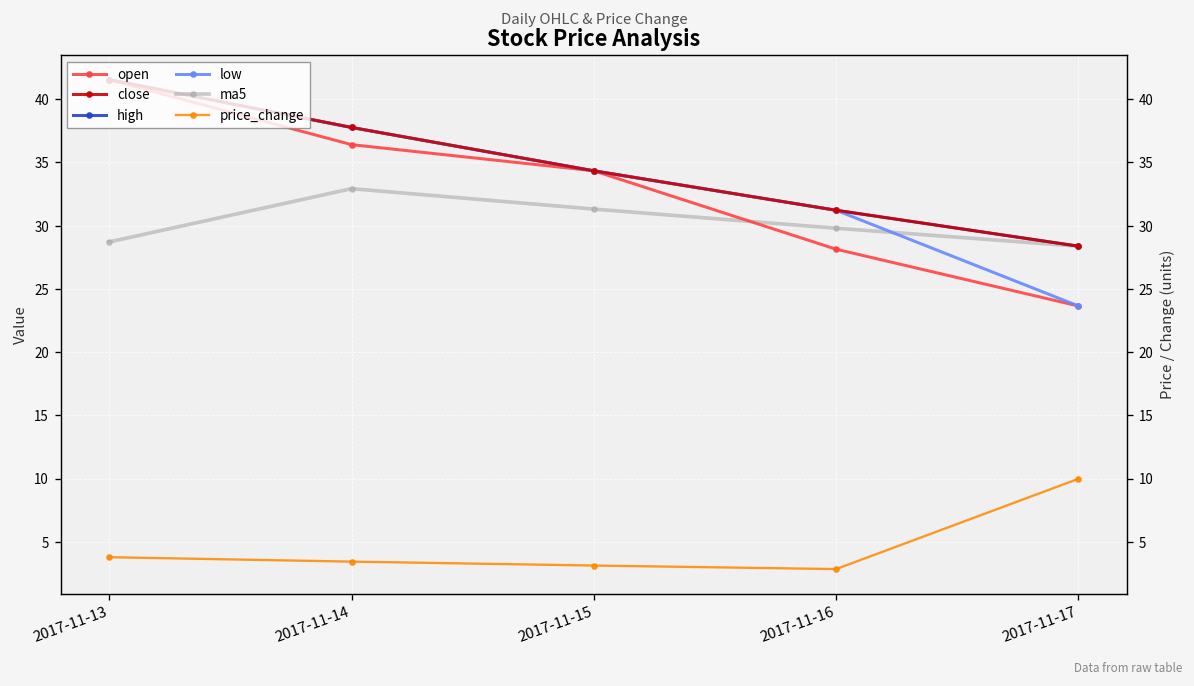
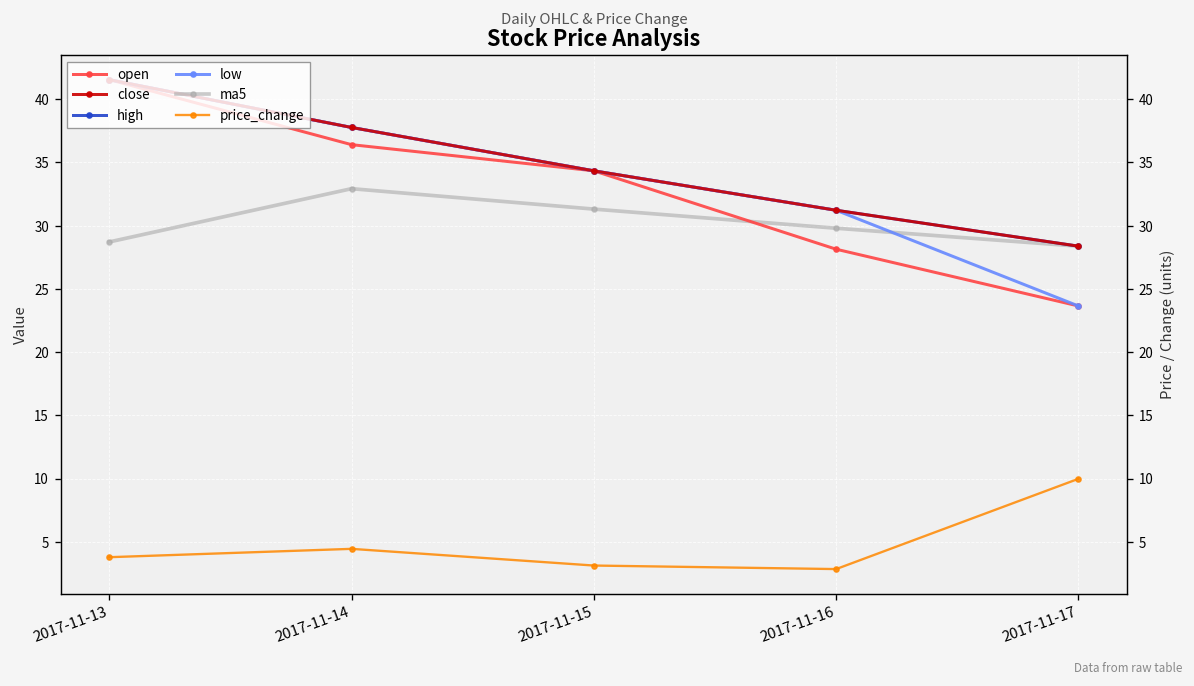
price_change, 2017-11-14: 3.4 -> 4.4
